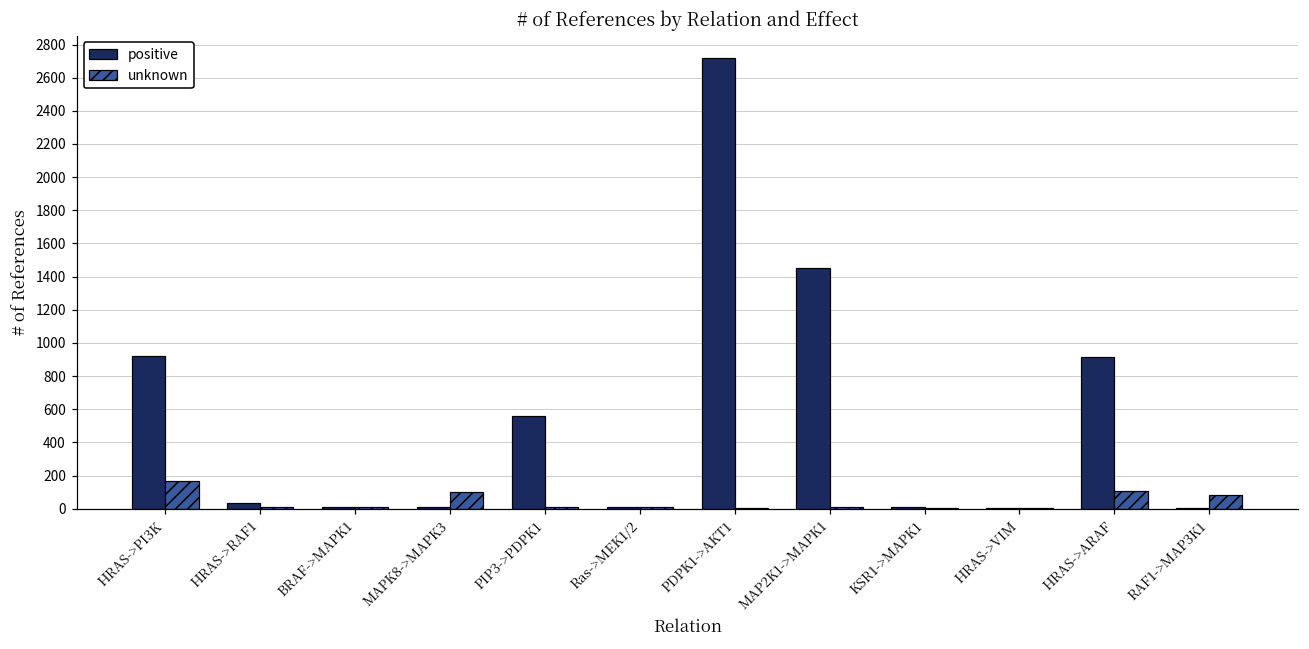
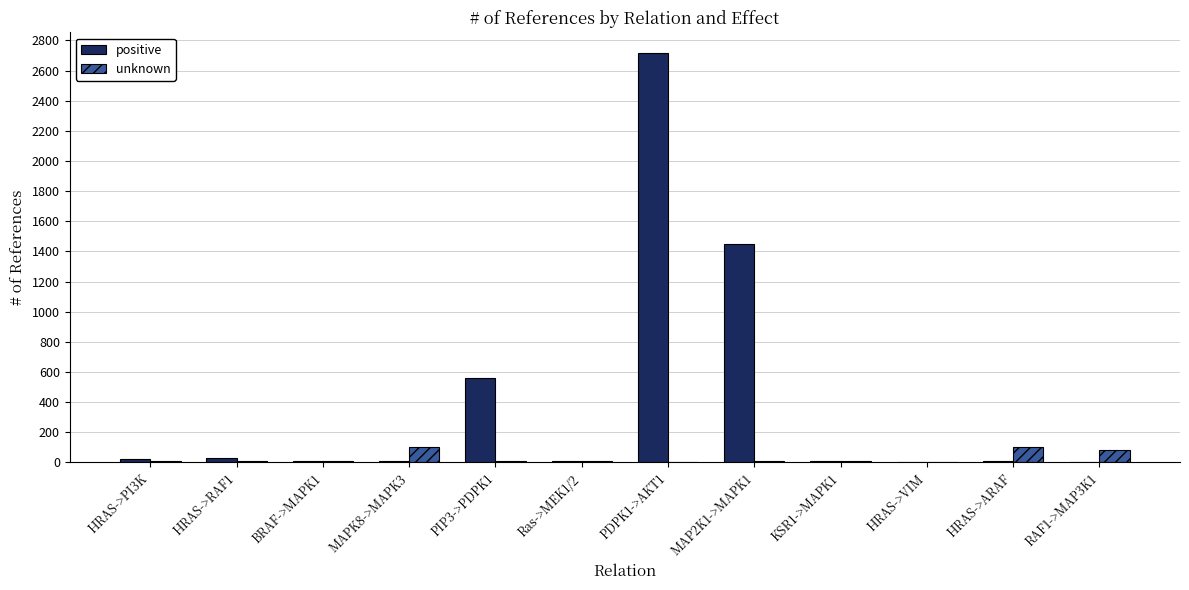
positive, HRAS->PI3K: 920 -> 30
unknown, HRAS->PI3K: 170 -> 10
positive, HRAS->ARAF: 910 -> 10
